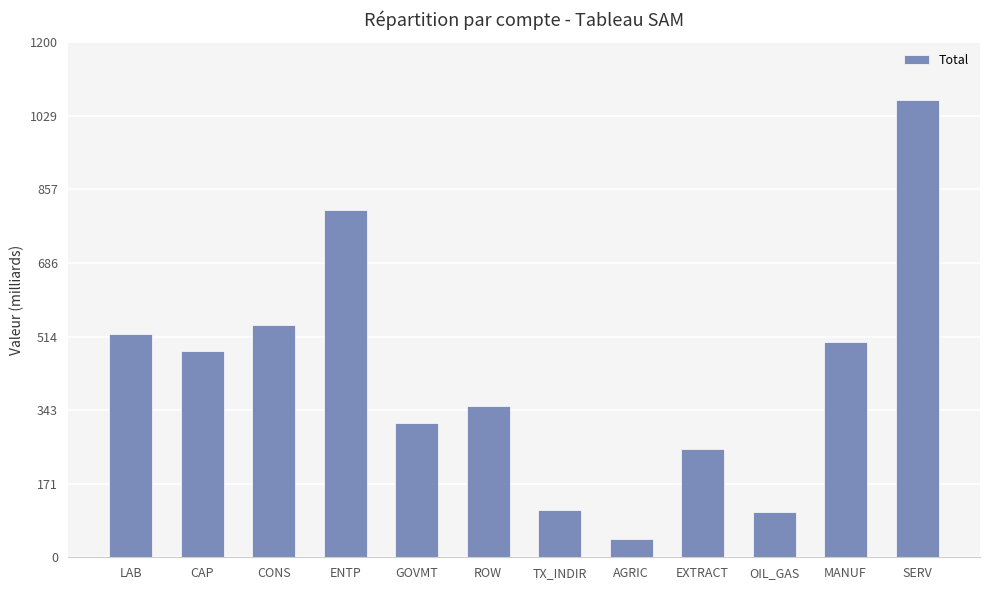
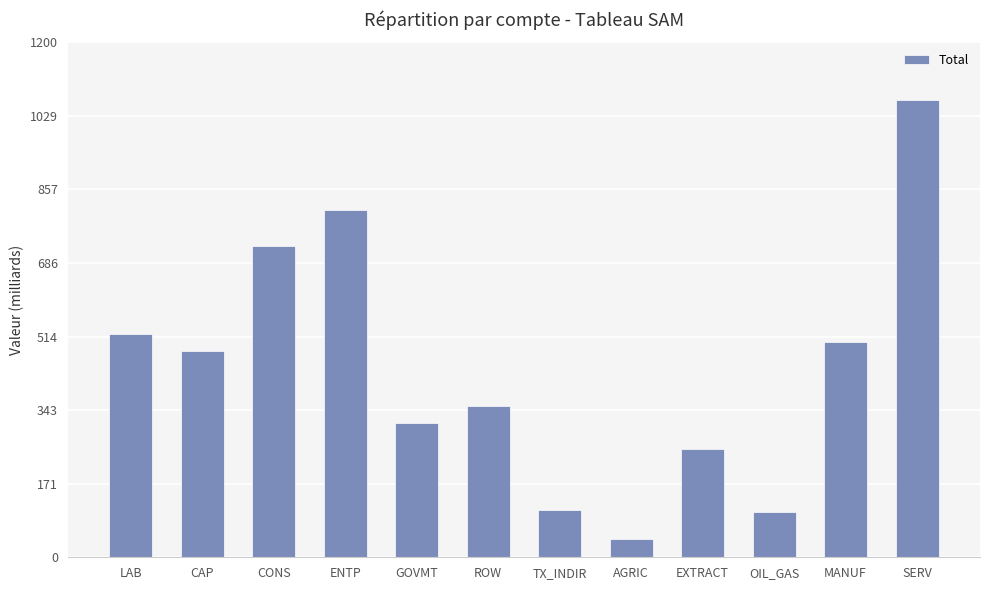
CONS: 540 -> 720
